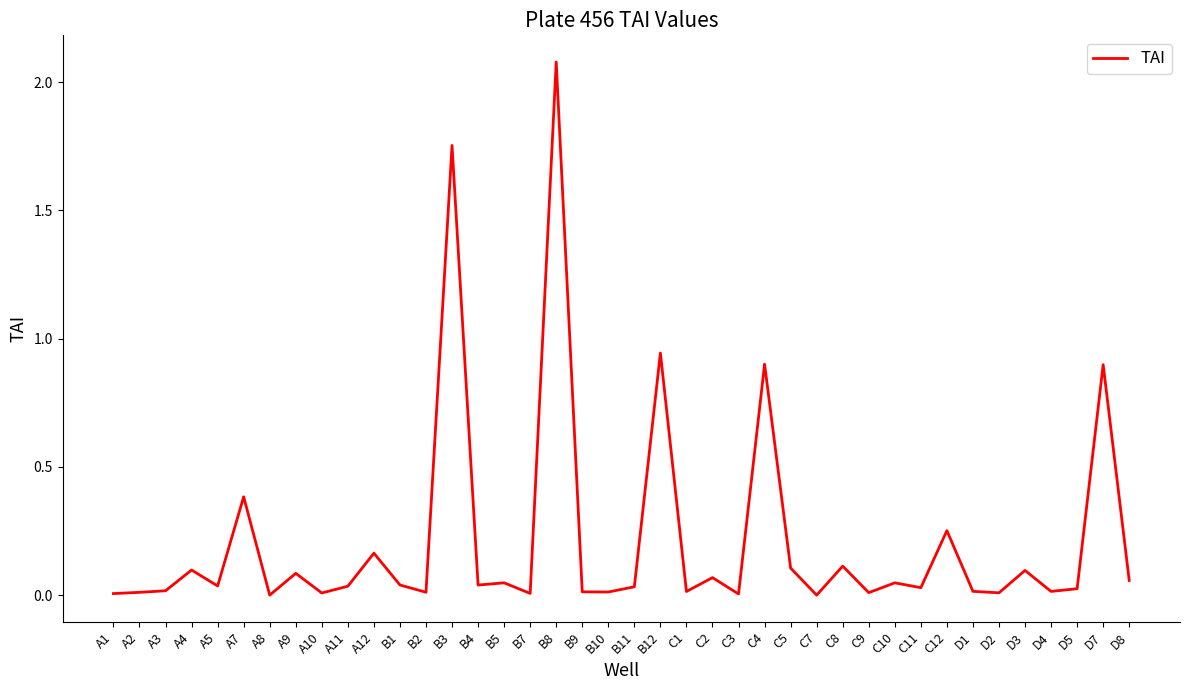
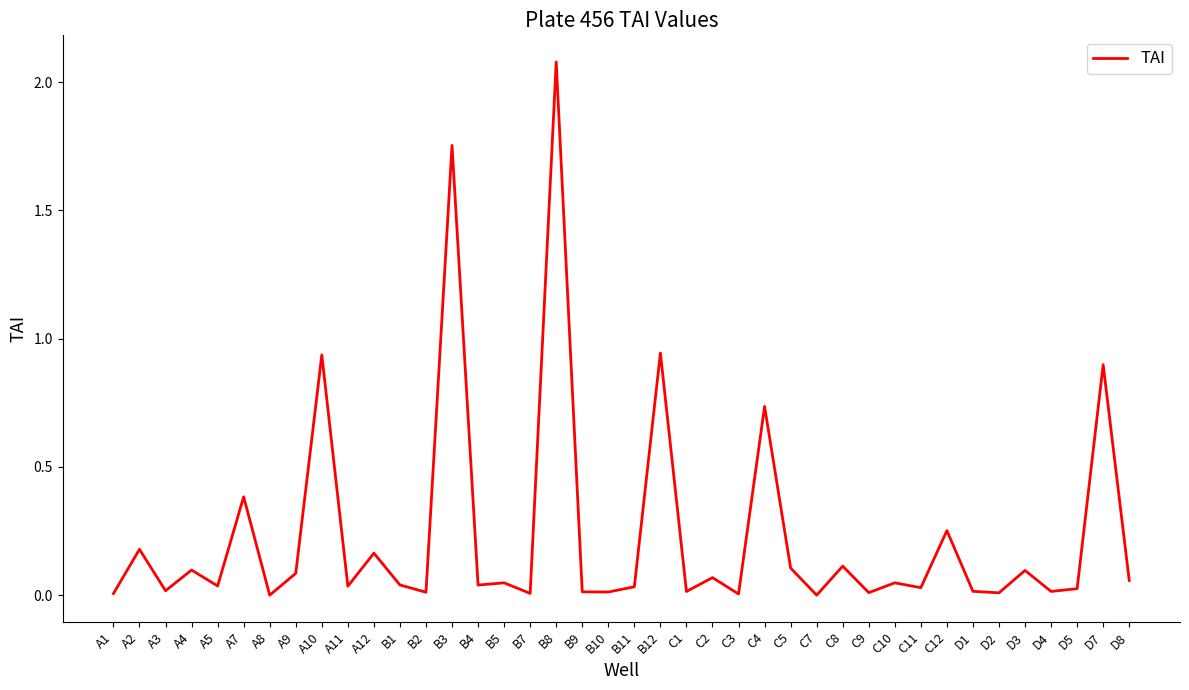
A2: 0.01 -> 0.18
A10: 0.01 -> 0.94
C4: 0.90 -> 0.74
